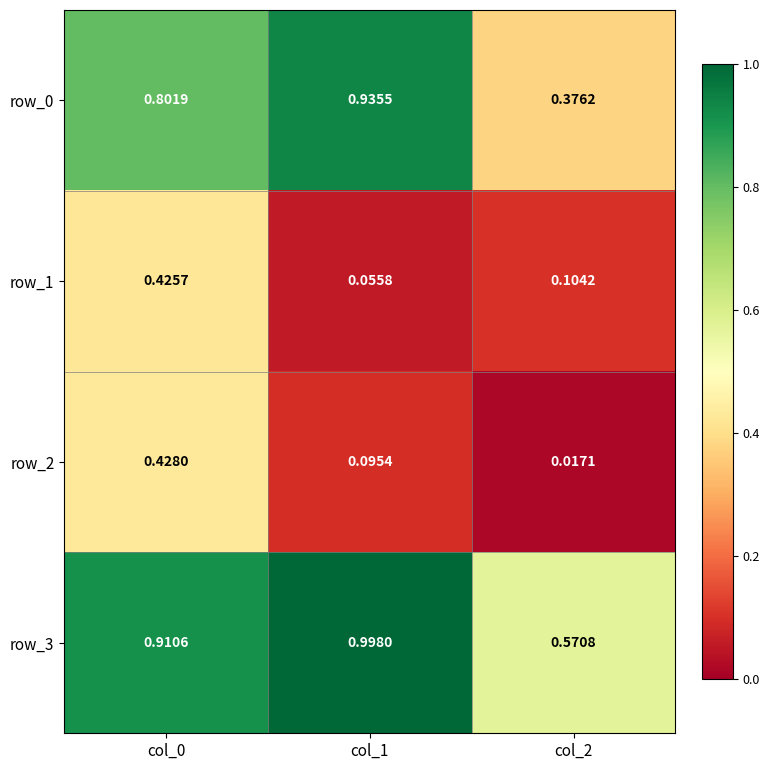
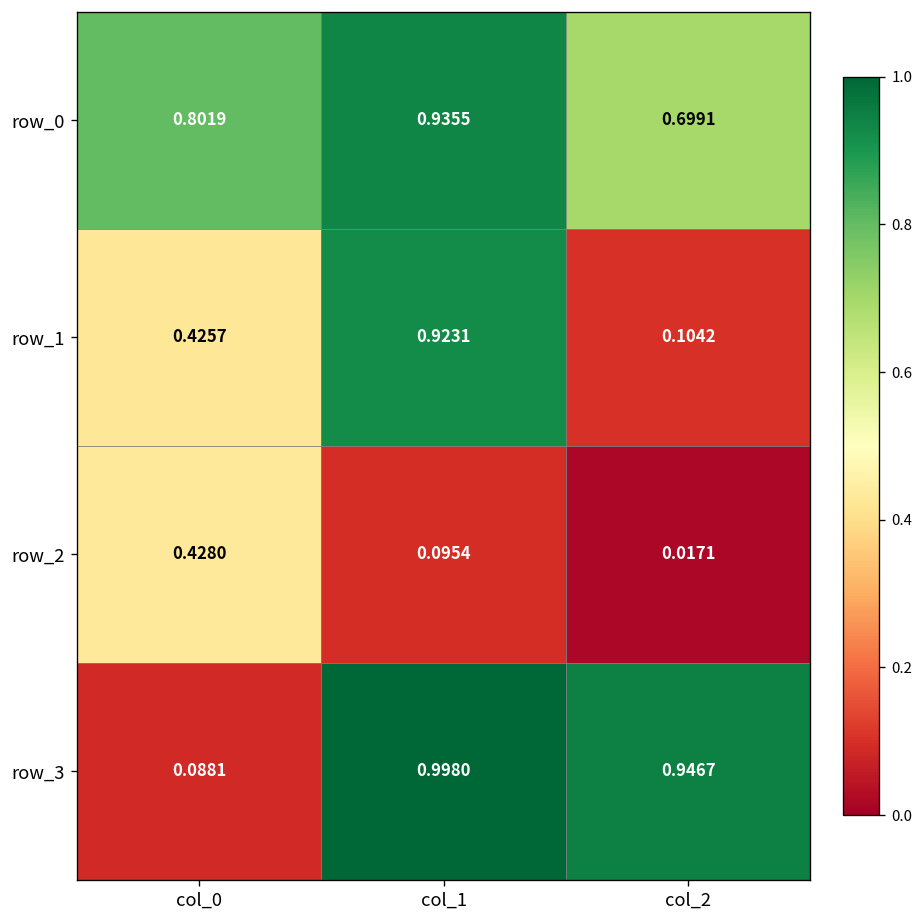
row_0, col_2: 0.3762 -> 0.6991
row_1, col_1: 0.0558 -> 0.9231
row_3, col_0: 0.9106 -> 0.0881
row_3, col_2: 0.5708 -> 0.9467
